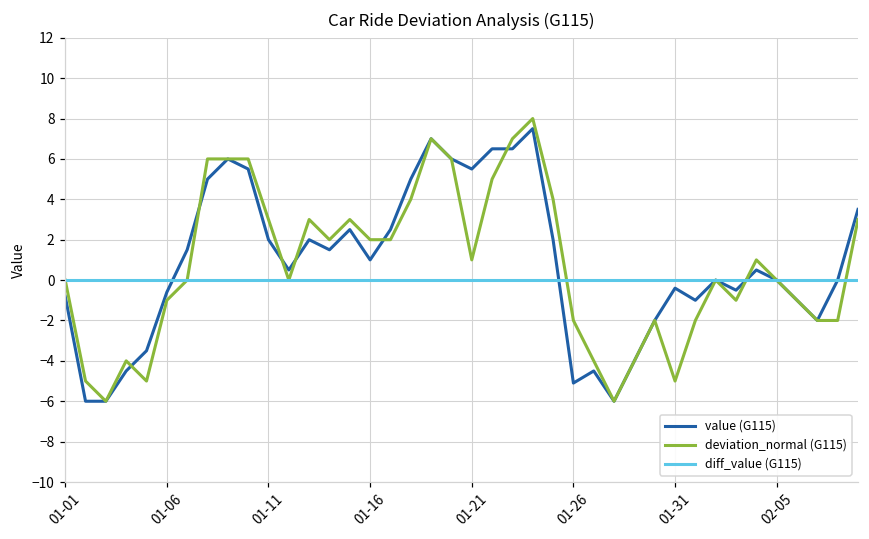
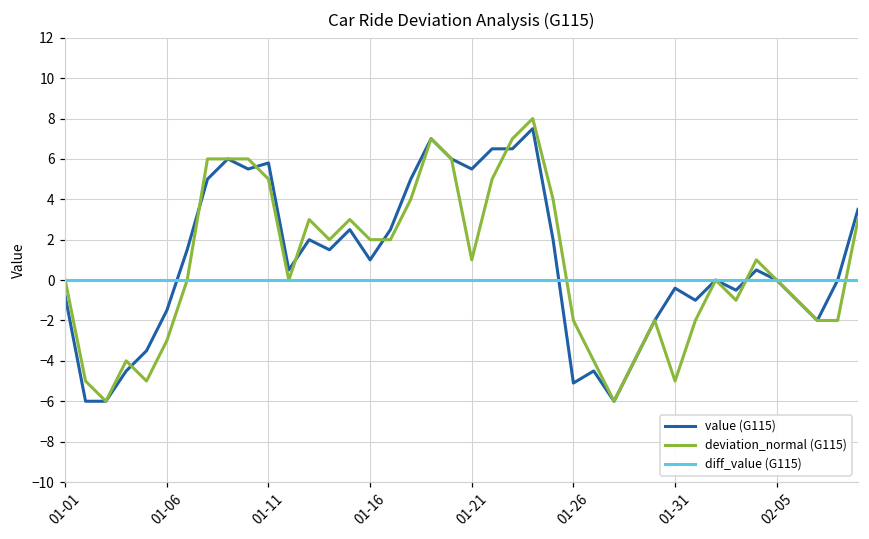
value (G115), 01-06: -0.6 -> -1.5
deviation_normal (G115), 01-06: -1 -> -3
value (G115), 01-11: 2.0 -> 5.8
deviation_normal (G115), 01-11: 3 -> 5
